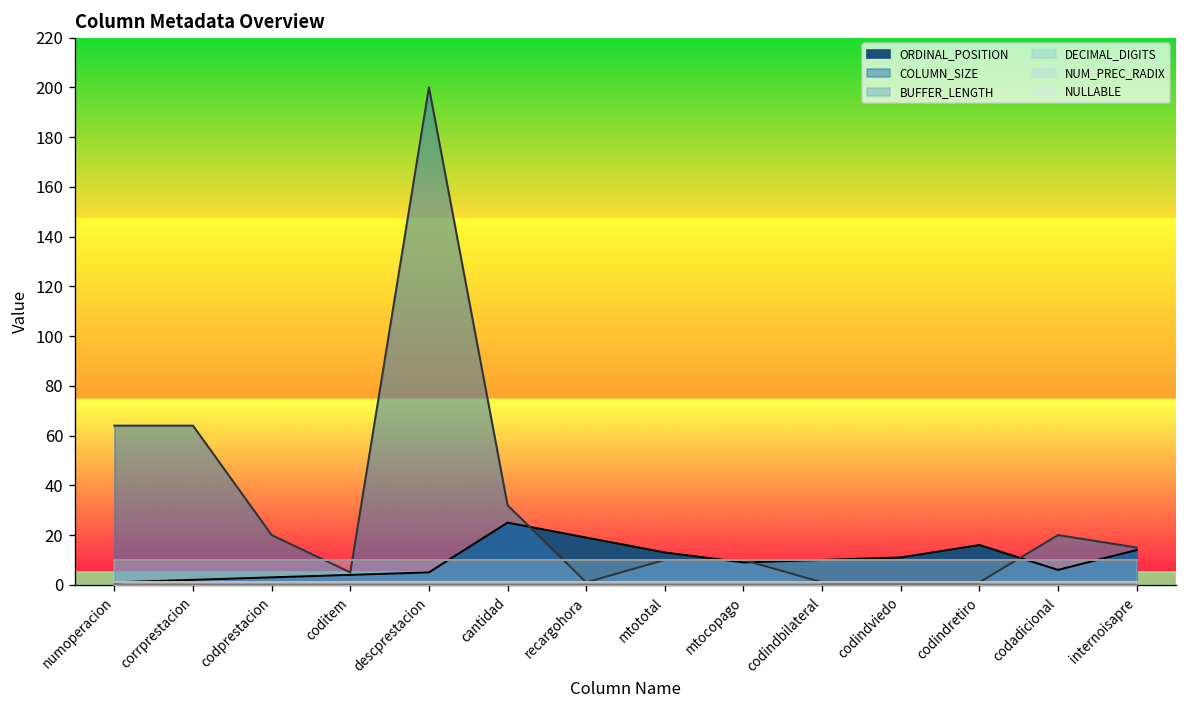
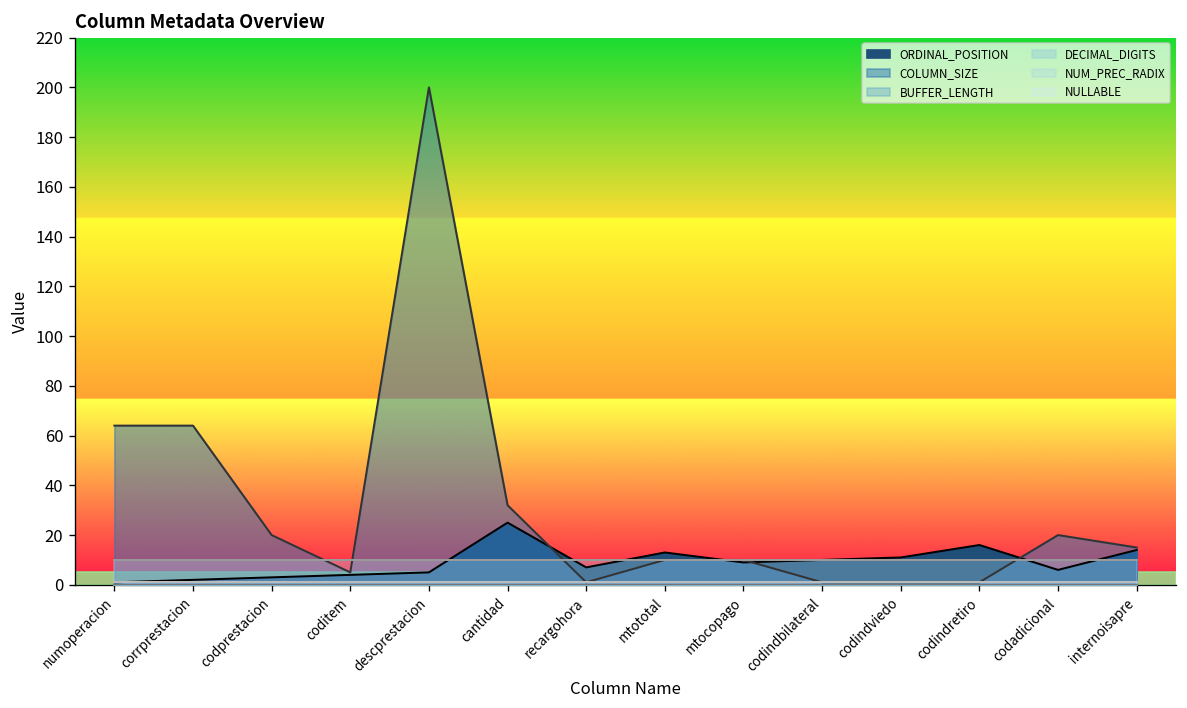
ORDINAL_POSITION, recargohora: 19 -> 7
